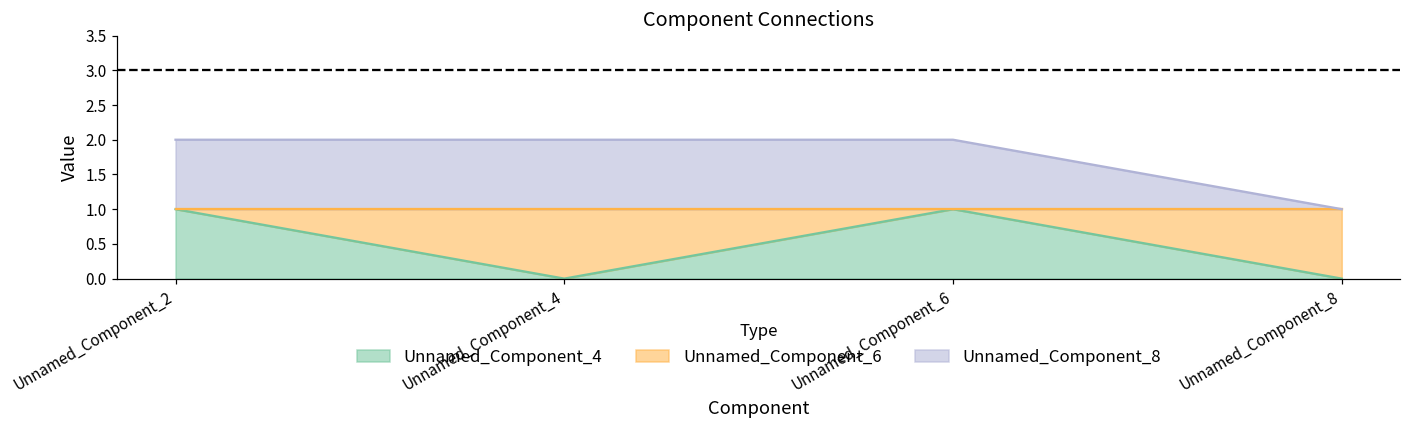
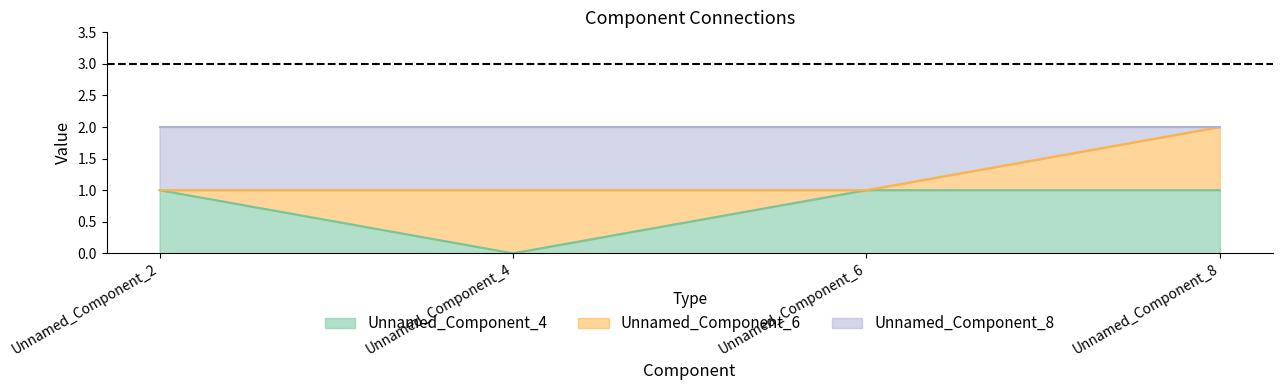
Unnamed_Component_4, Unnamed_Component_8: 0 -> 1
